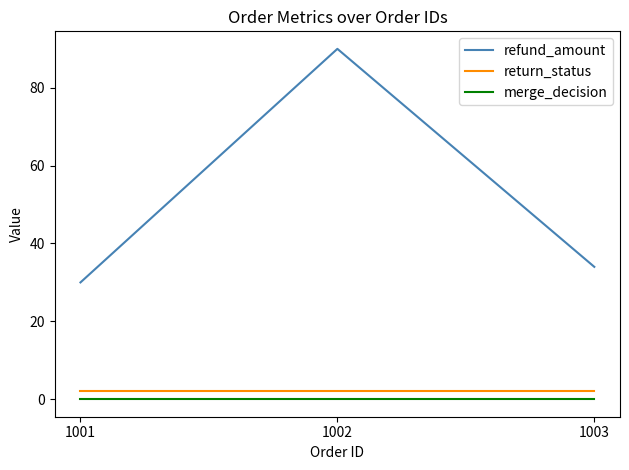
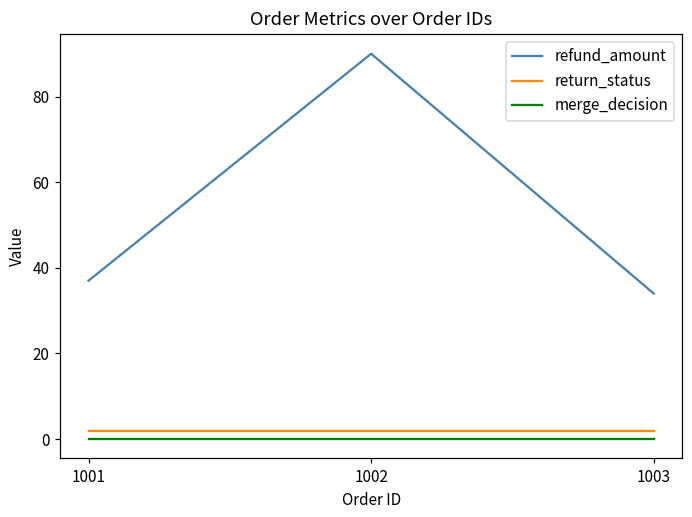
refund_amount, 1001: 30 -> 37
